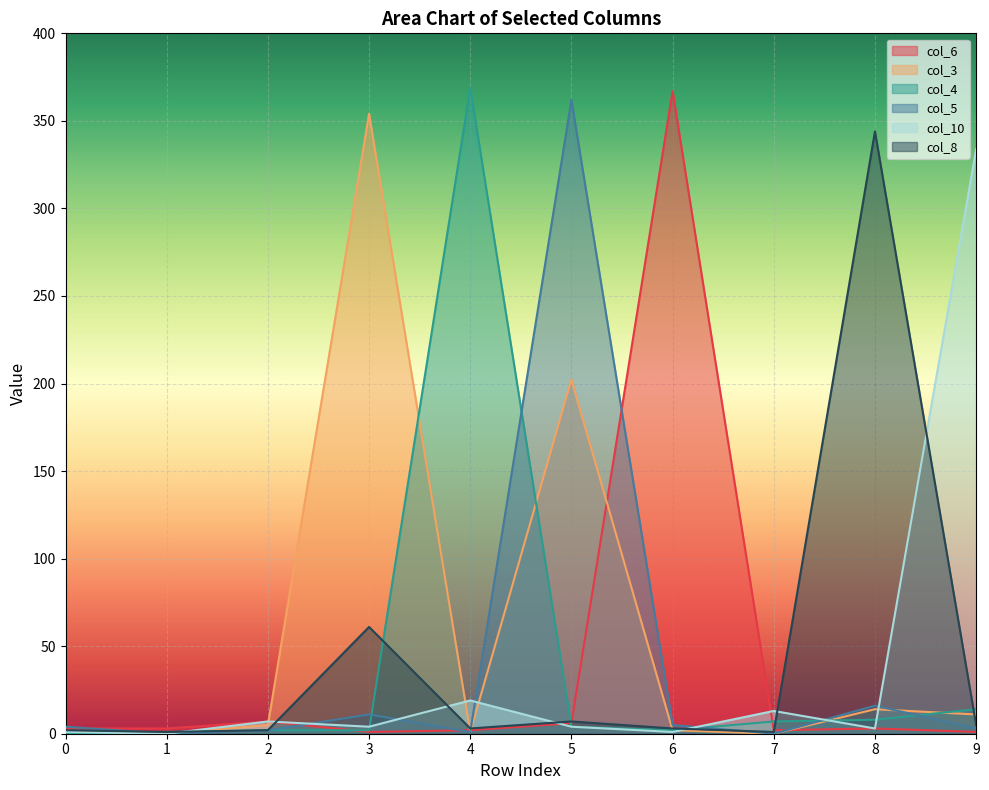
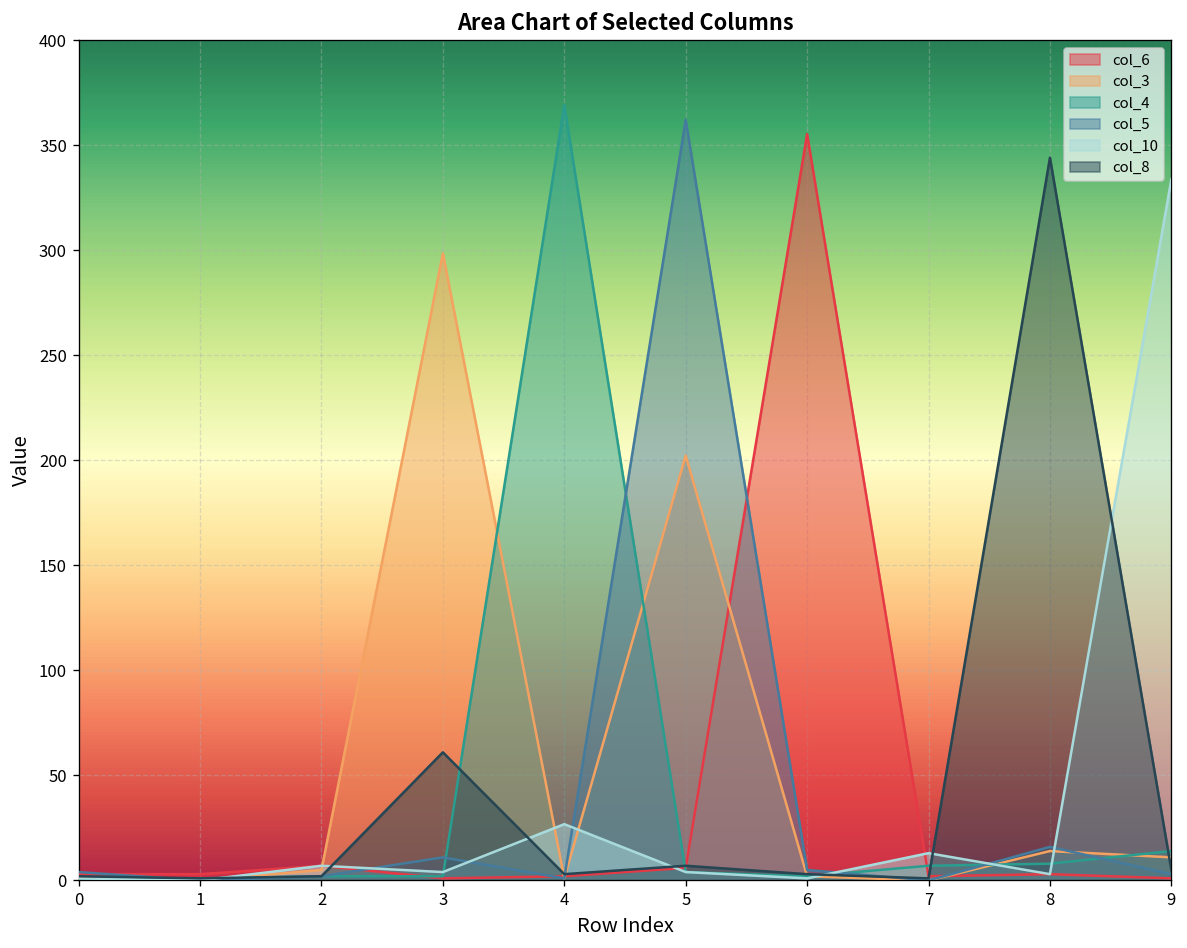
col_3, 3: 354 -> 299
col_10, 4: 19 -> 27
col_6, 6: 367 -> 355
